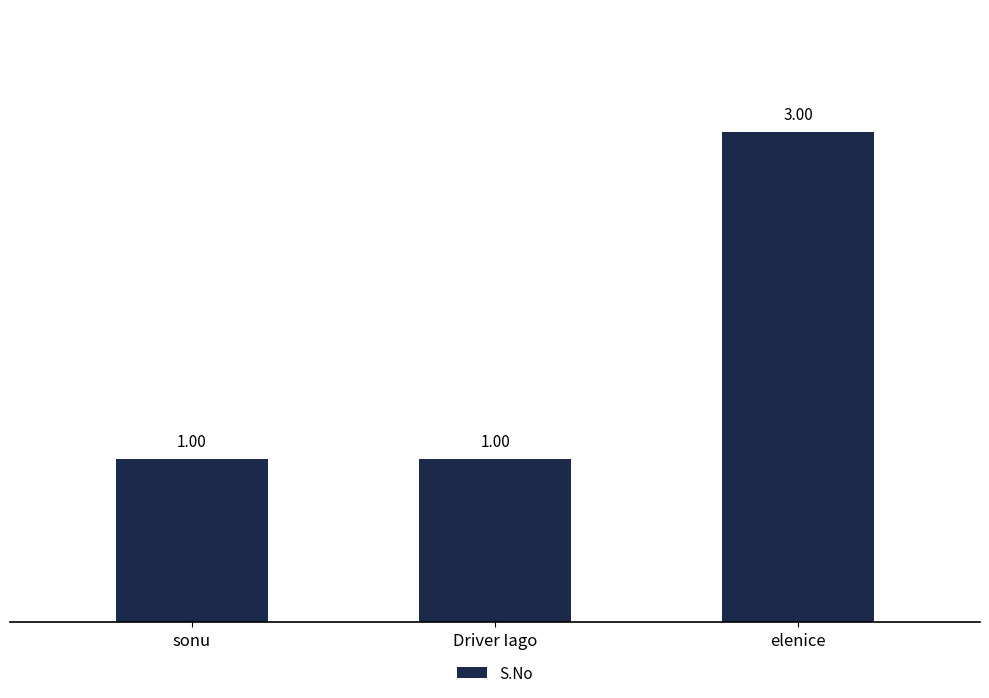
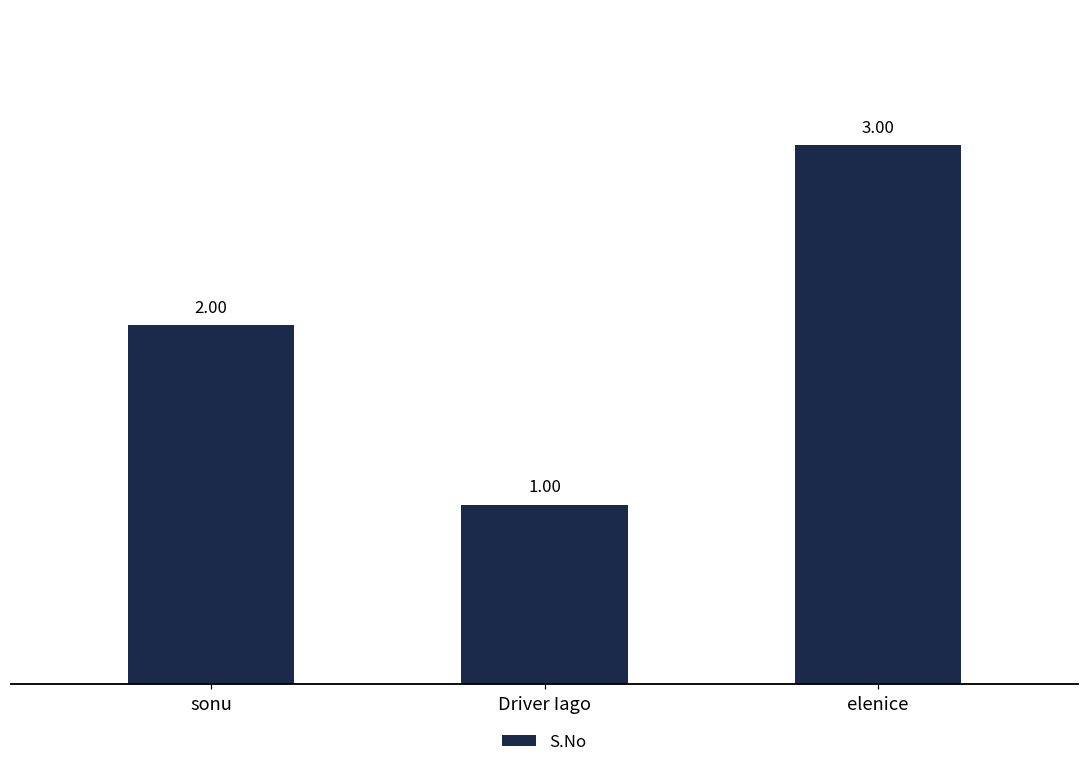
sonu: 1.00 -> 2.00
